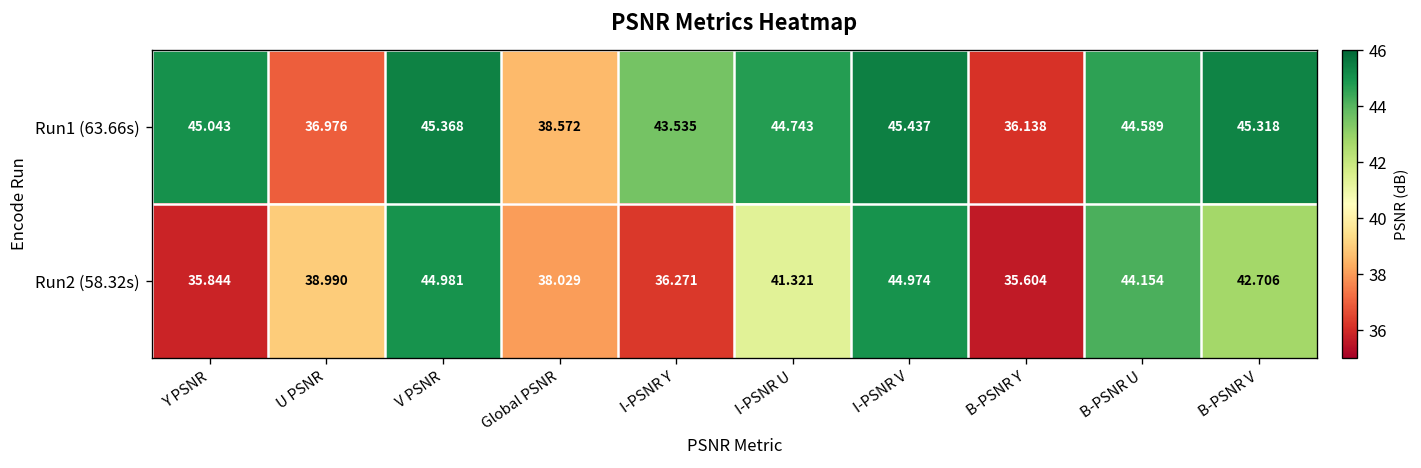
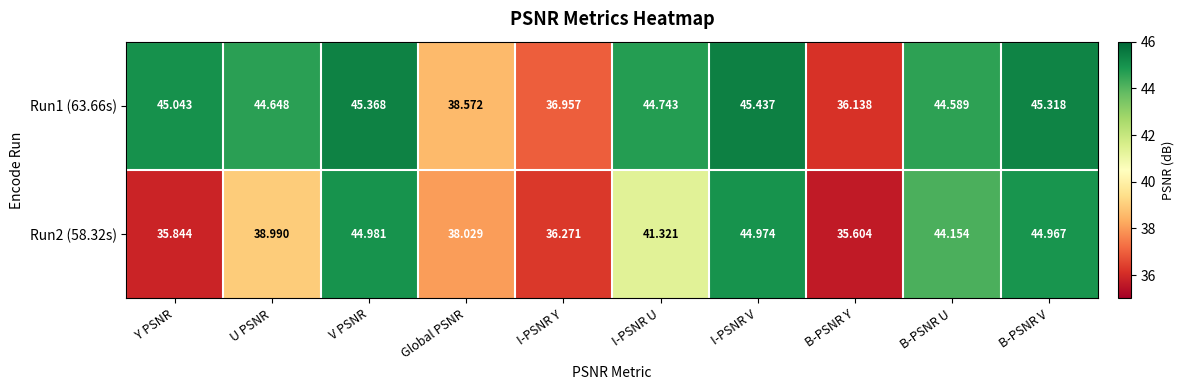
Run1 (63.66s), U PSNR: 36.976 -> 44.648
Run1 (63.66s), I-PSNR Y: 43.535 -> 36.957
Run2 (58.32s), B-PSNR V: 42.706 -> 44.967
